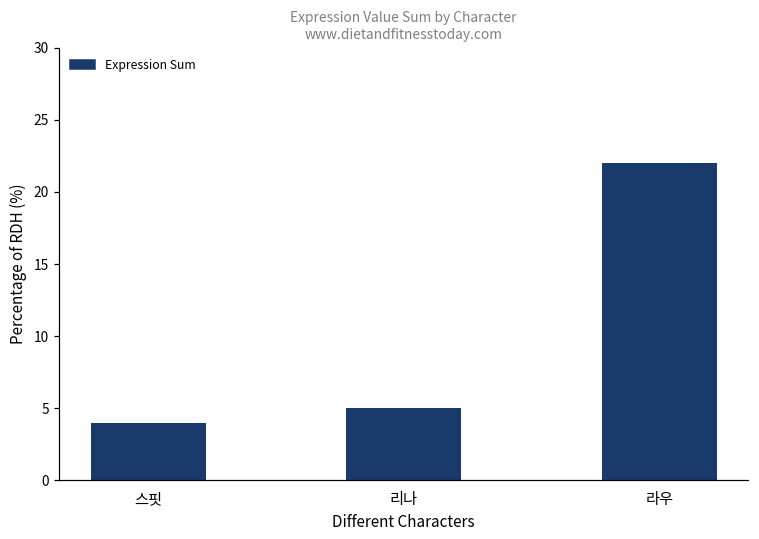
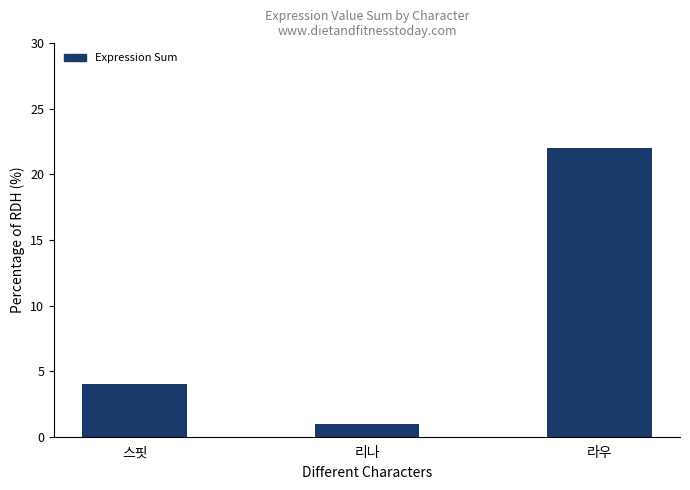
리나: 5 -> 1
